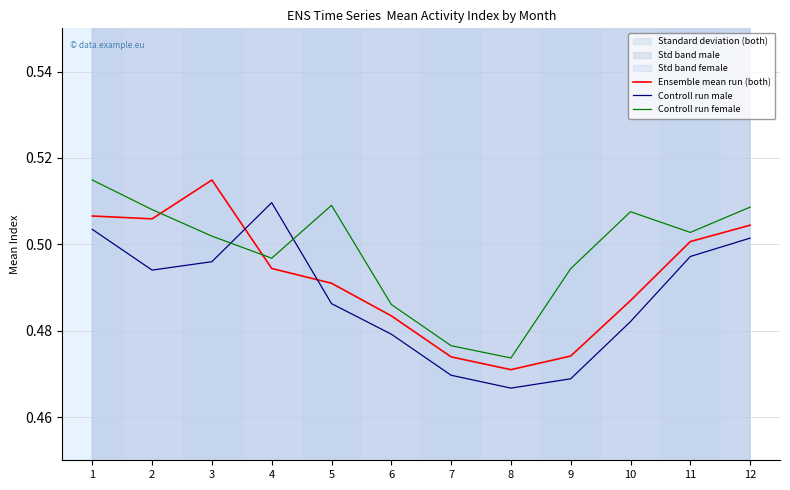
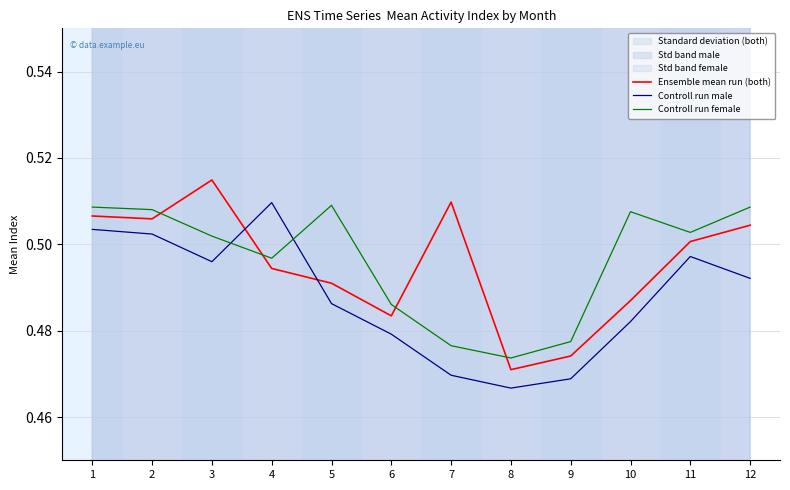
Controll run female, 1: 0.515 -> 0.509
Controll run male, 2: 0.494 -> 0.502
Ensemble mean run (both), 7: 0.474 -> 0.510
Controll run female, 9: 0.494 -> 0.477
Controll run male, 12: 0.501 -> 0.492
